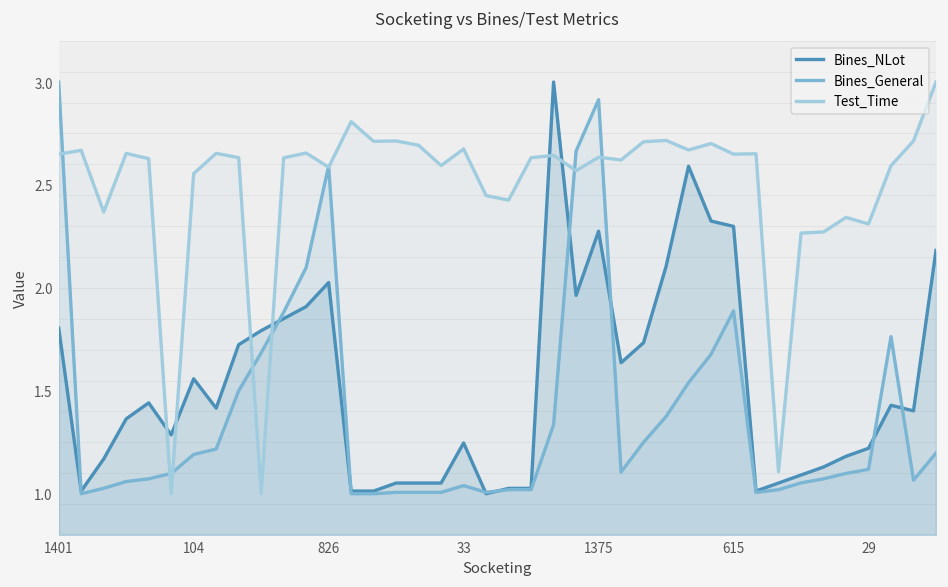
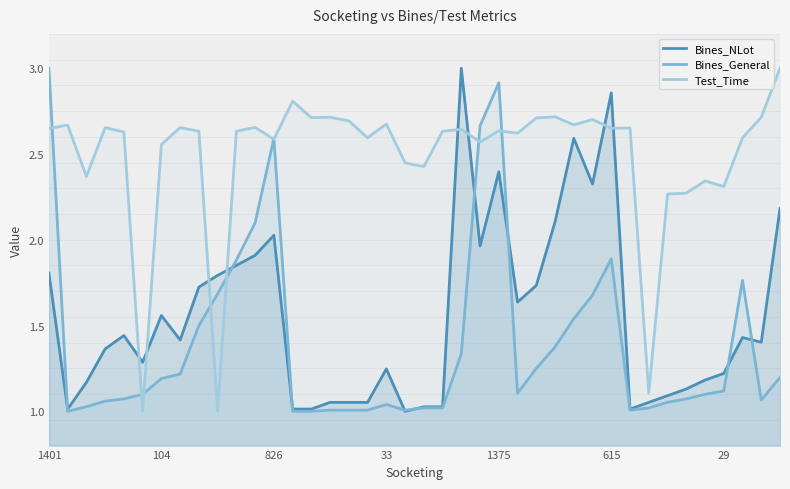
Bines_NLot, 1375: 2.28 -> 2.40
Bines_NLot, 615: 2.30 -> 2.86
